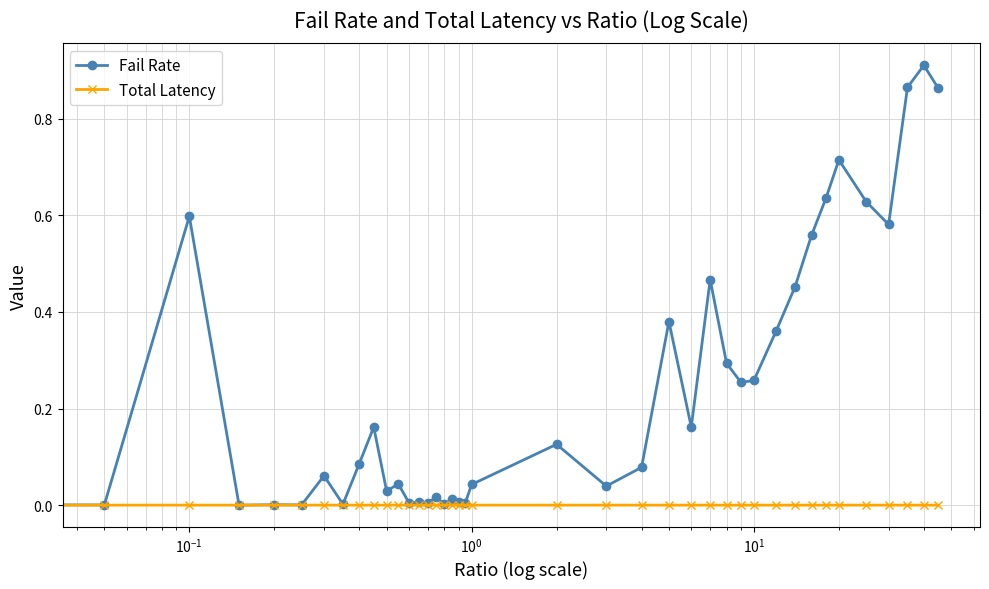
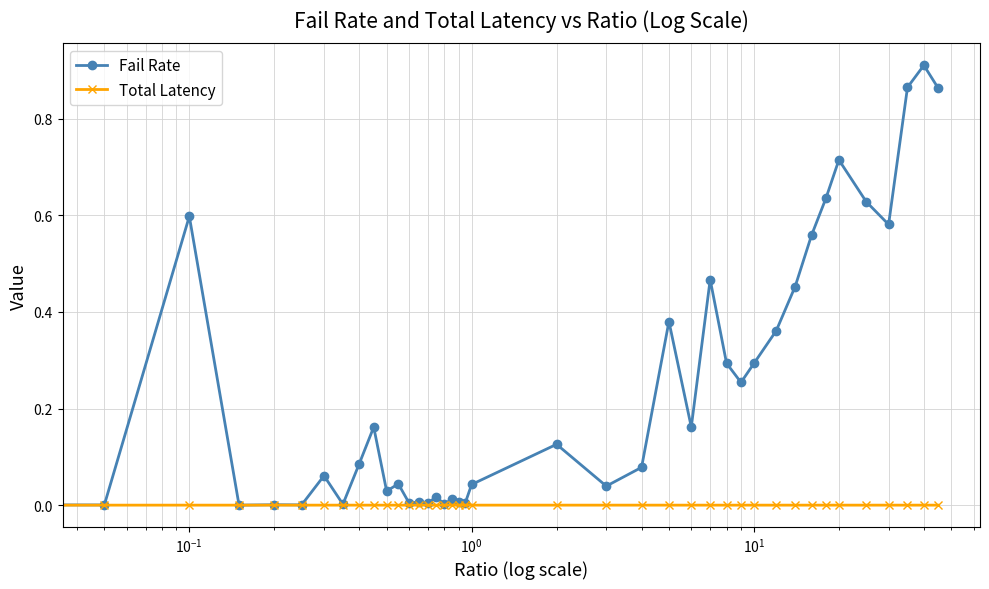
Fail Rate, 10^1: 0.26 -> 0.29
